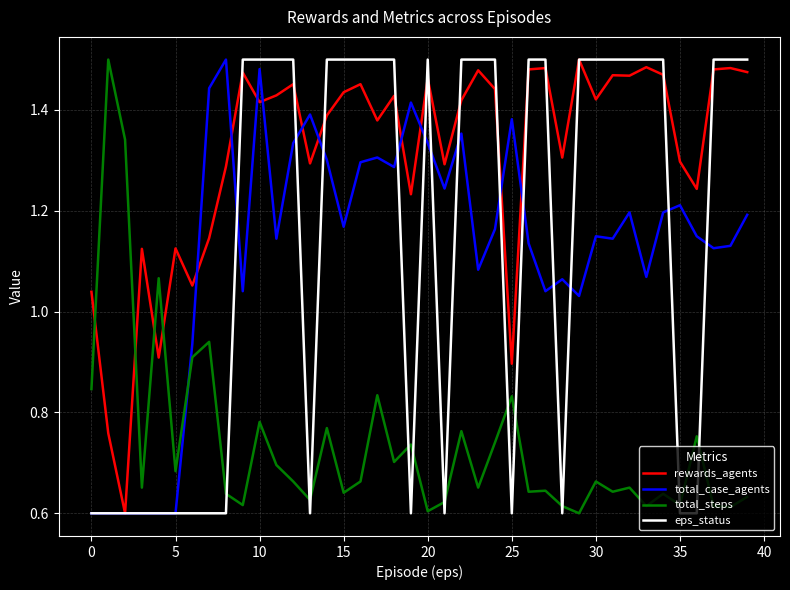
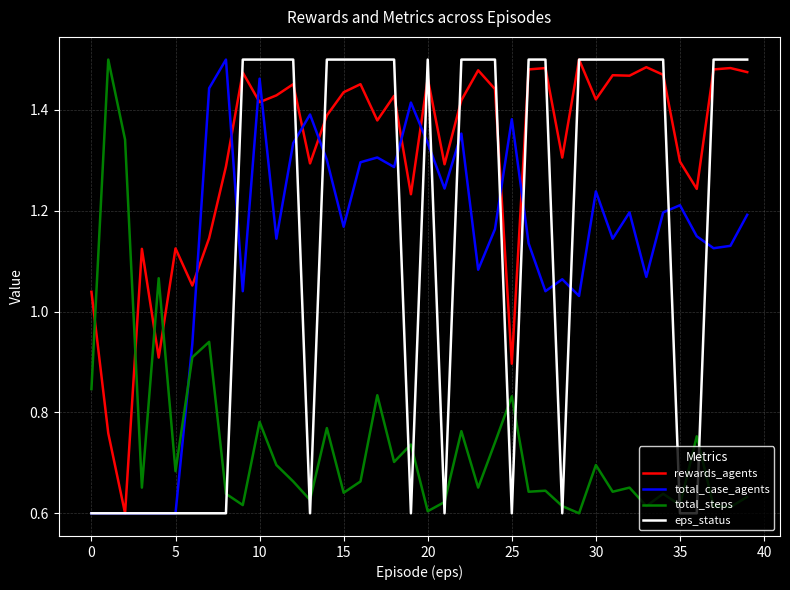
total_case_agents, 10: 1.48 -> 1.46
total_case_agents, 30: 1.15 -> 1.24
total_steps, 30: 0.66 -> 0.70
